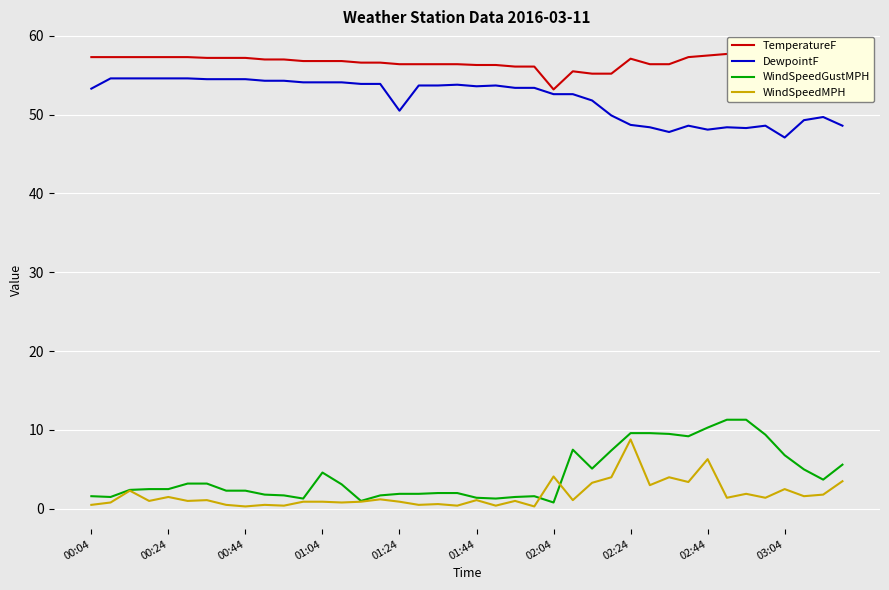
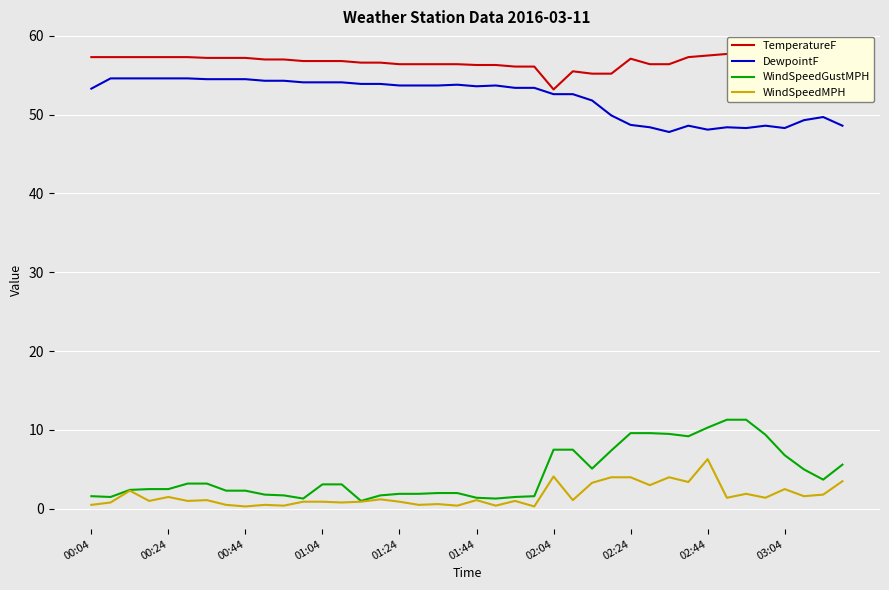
WindSpeedGustMPH, 01:04: 5 -> 3
DewpointF, 01:24: 51 -> 54
WindSpeedGustMPH, 02:04: 1 -> 8
WindSpeedMPH, 02:24: 9 -> 4
DewpointF, 03:04: 47 -> 48
